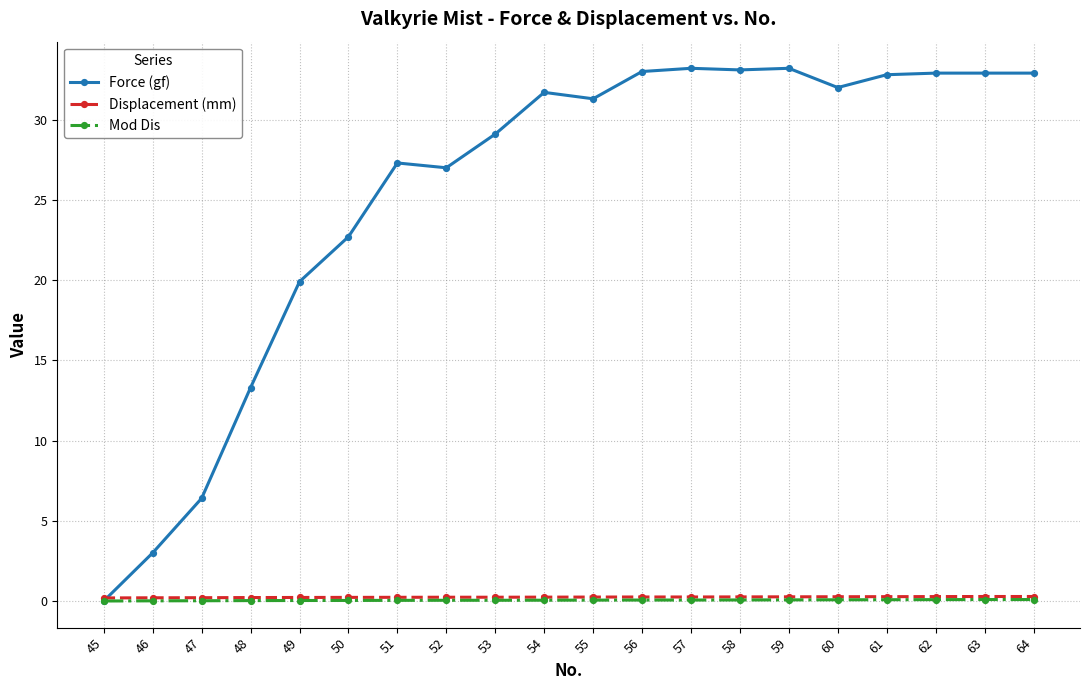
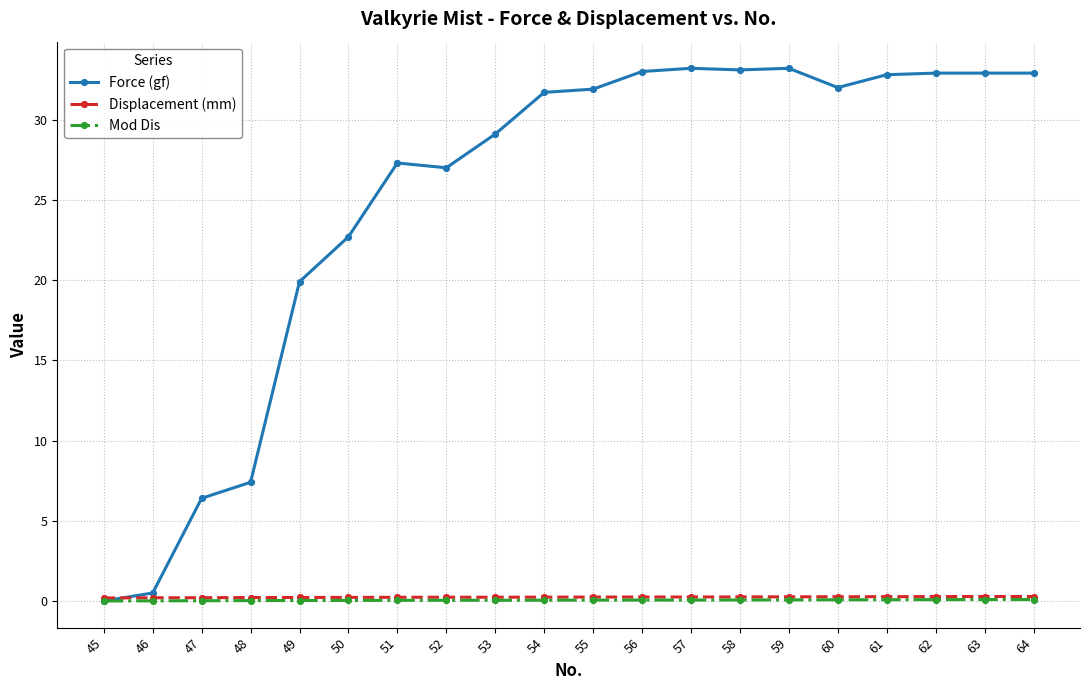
Force (gf), 46: 3.0 -> 0.5
Force (gf), 48: 13.3 -> 7.4
Force (gf), 55: 31.3 -> 31.9
